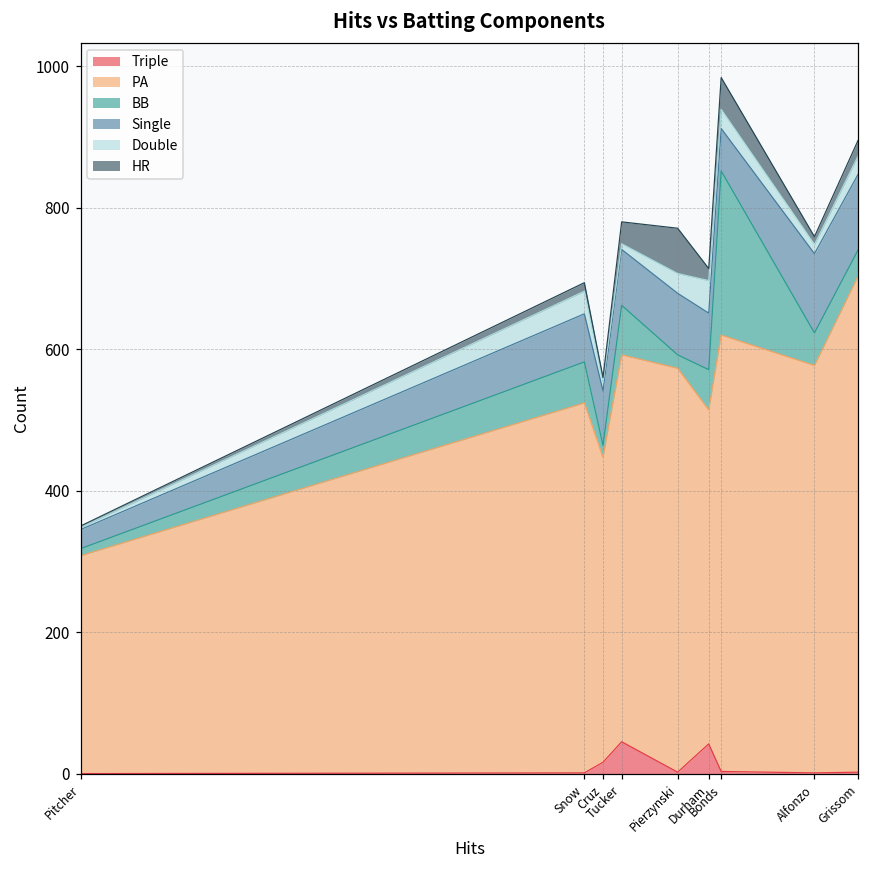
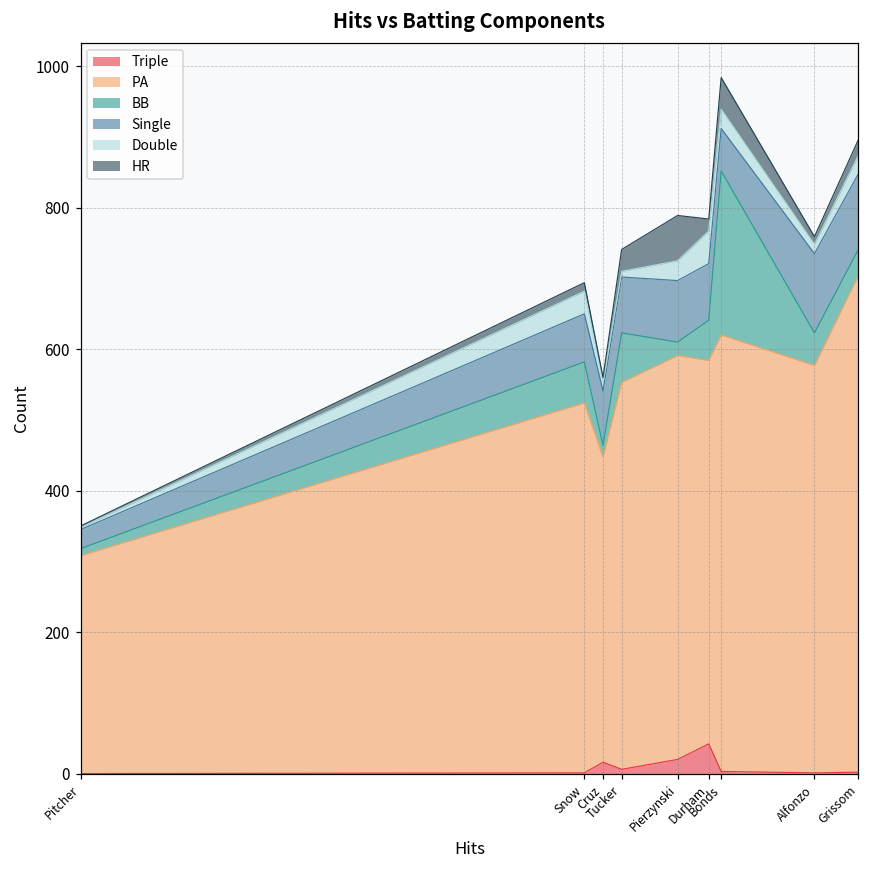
Triple, Tucker: 50 -> 10
Triple, Pierzynski: 0 -> 20
PA, Durham: 470 -> 540
